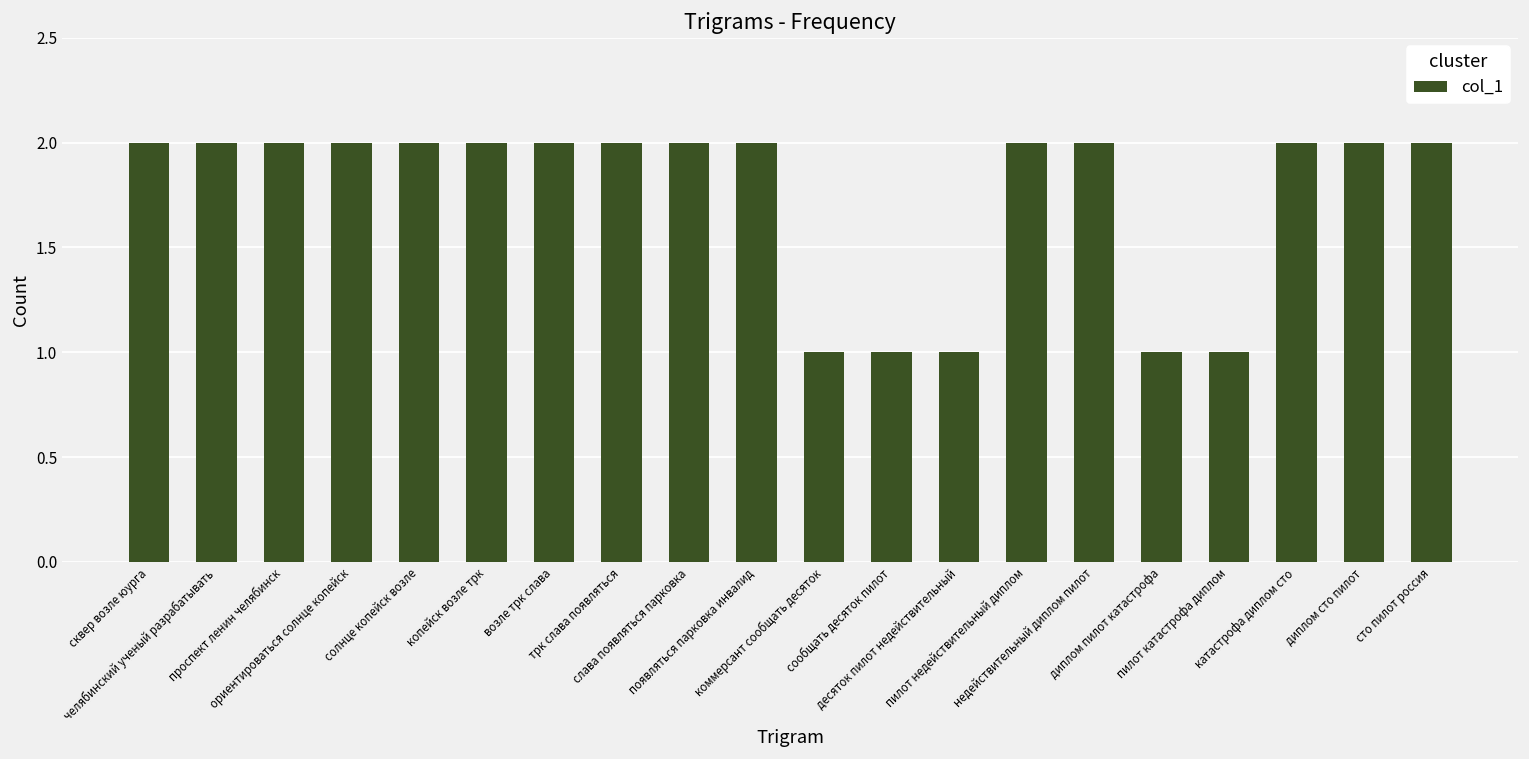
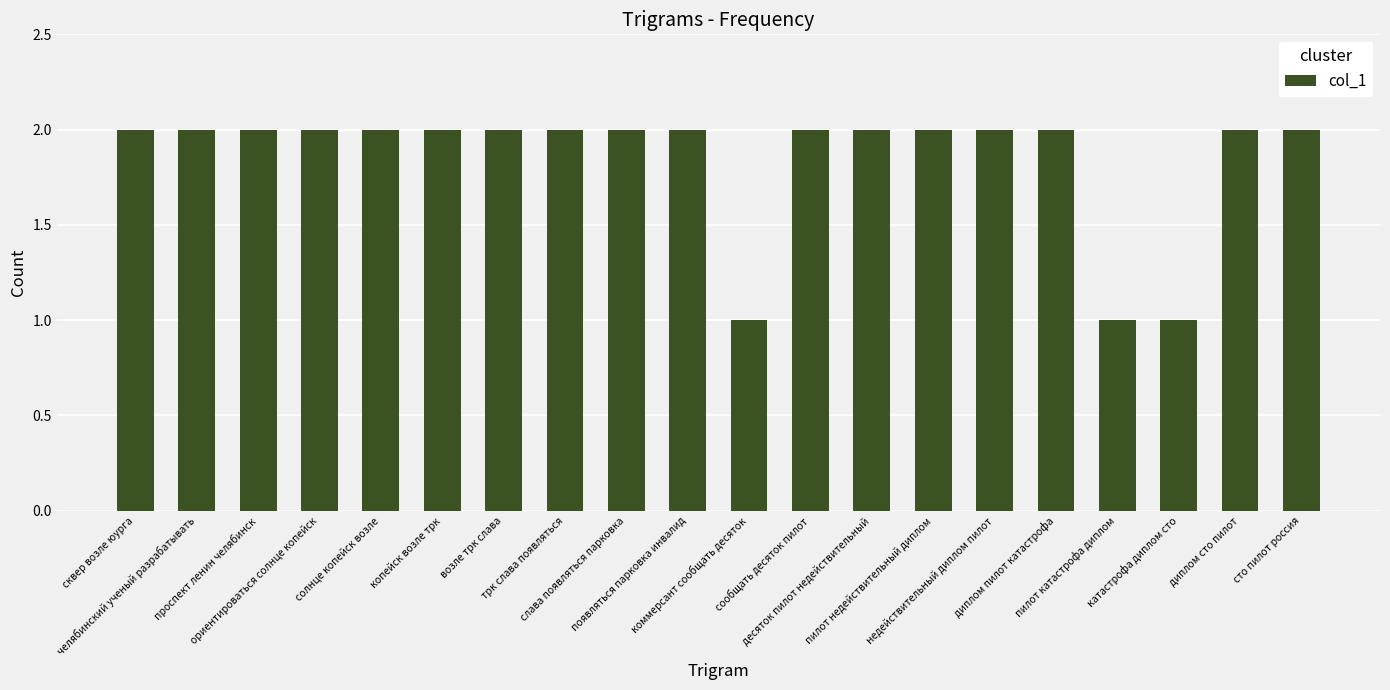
сообщать десяток пилот: 1 -> 2
десяток пилот недействительный: 1 -> 2
диплом пилот катастрофа: 1 -> 2
катастрофа диплом сто: 2 -> 1
